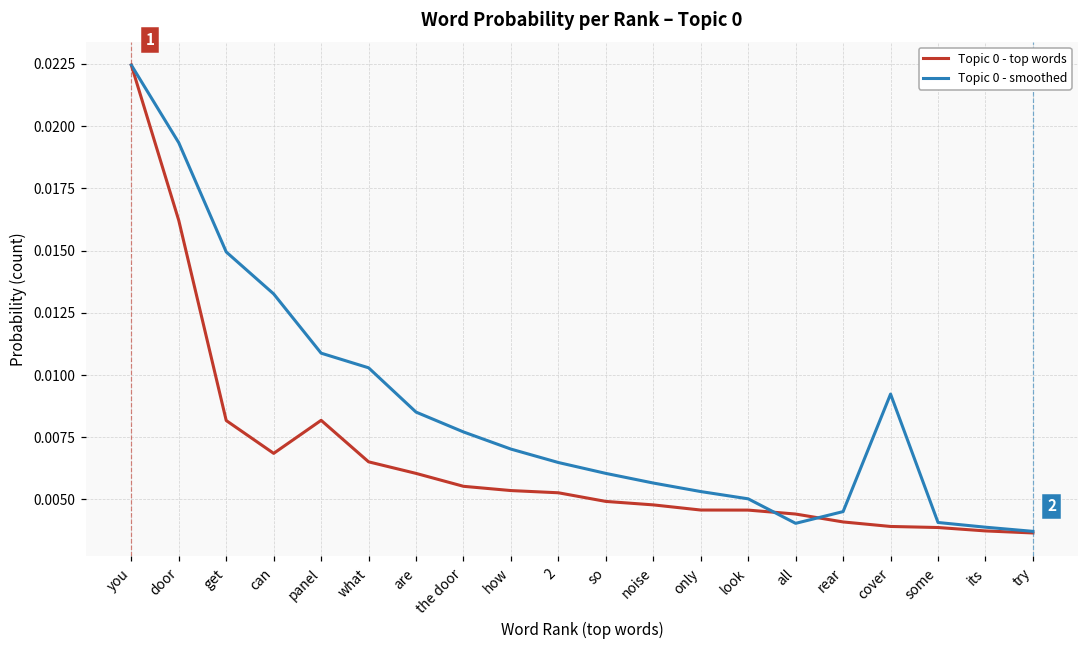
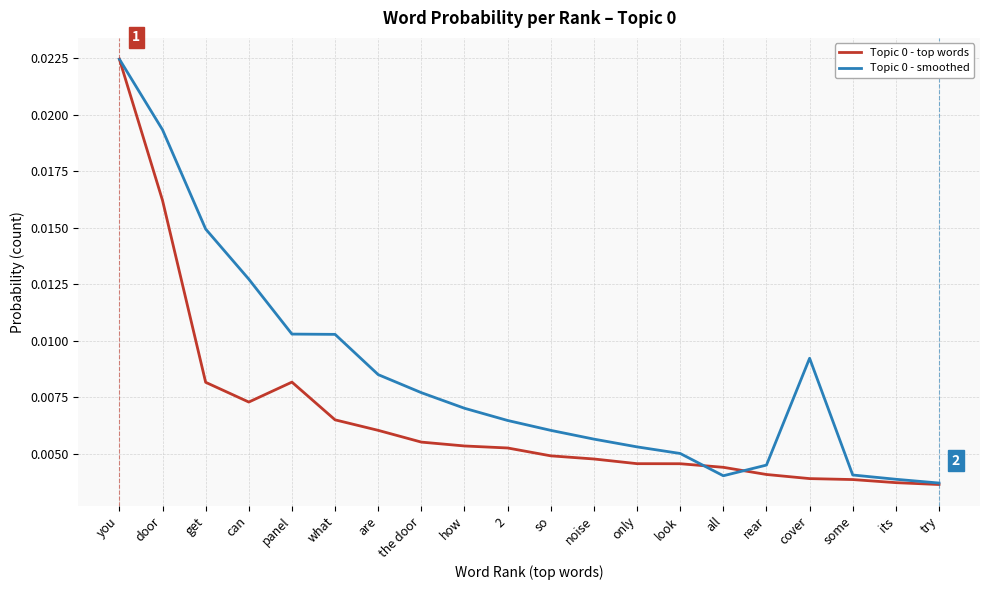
Topic 0 - top words, can: 0.0069 -> 0.0073
Topic 0 - smoothed, can: 0.0133 -> 0.0127
Topic 0 - smoothed, panel: 0.0109 -> 0.0103
